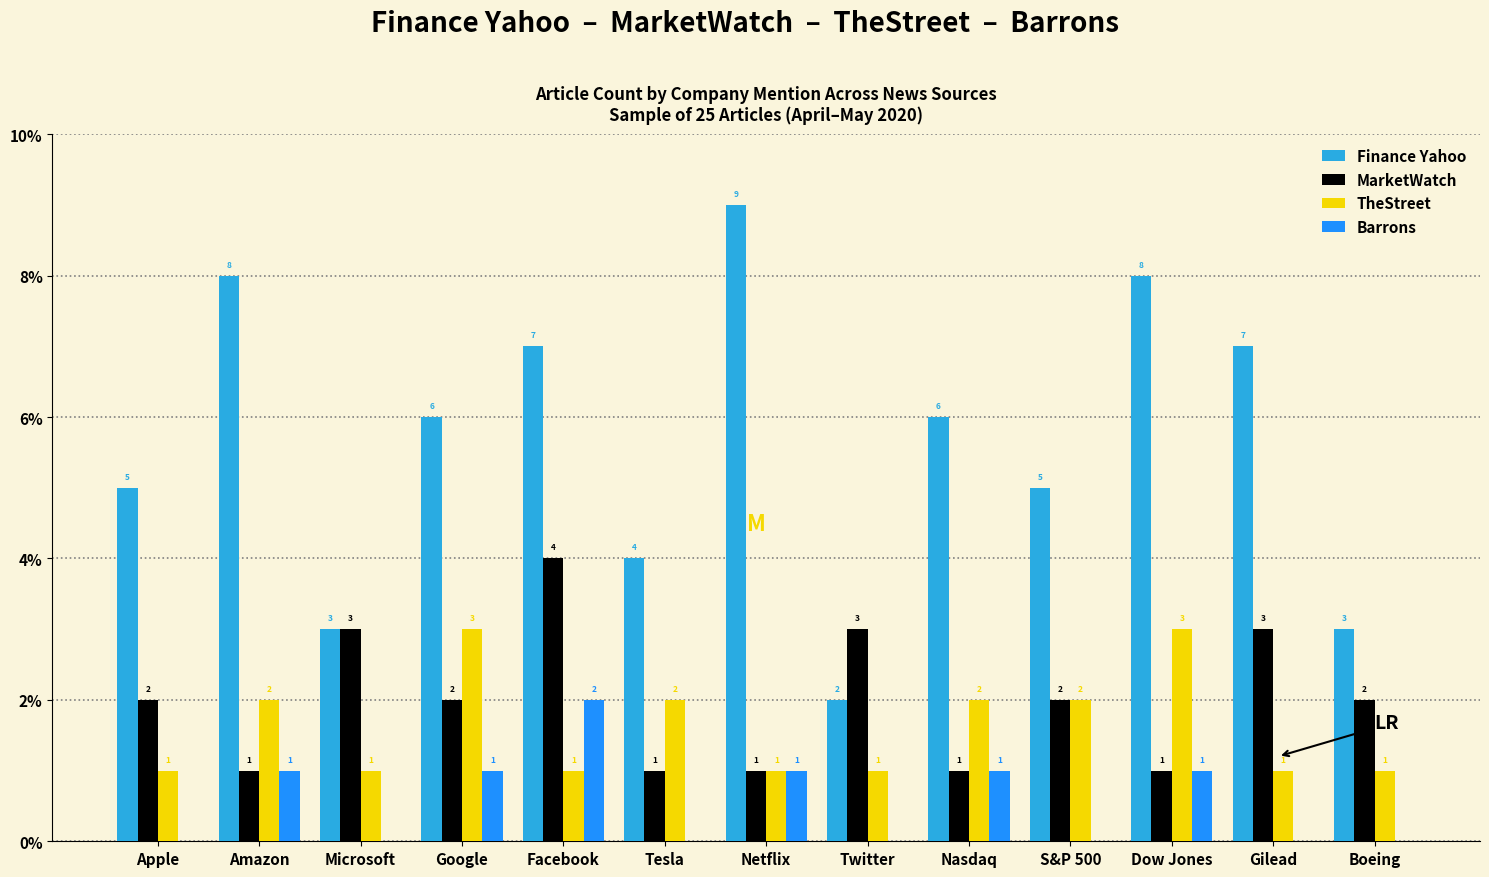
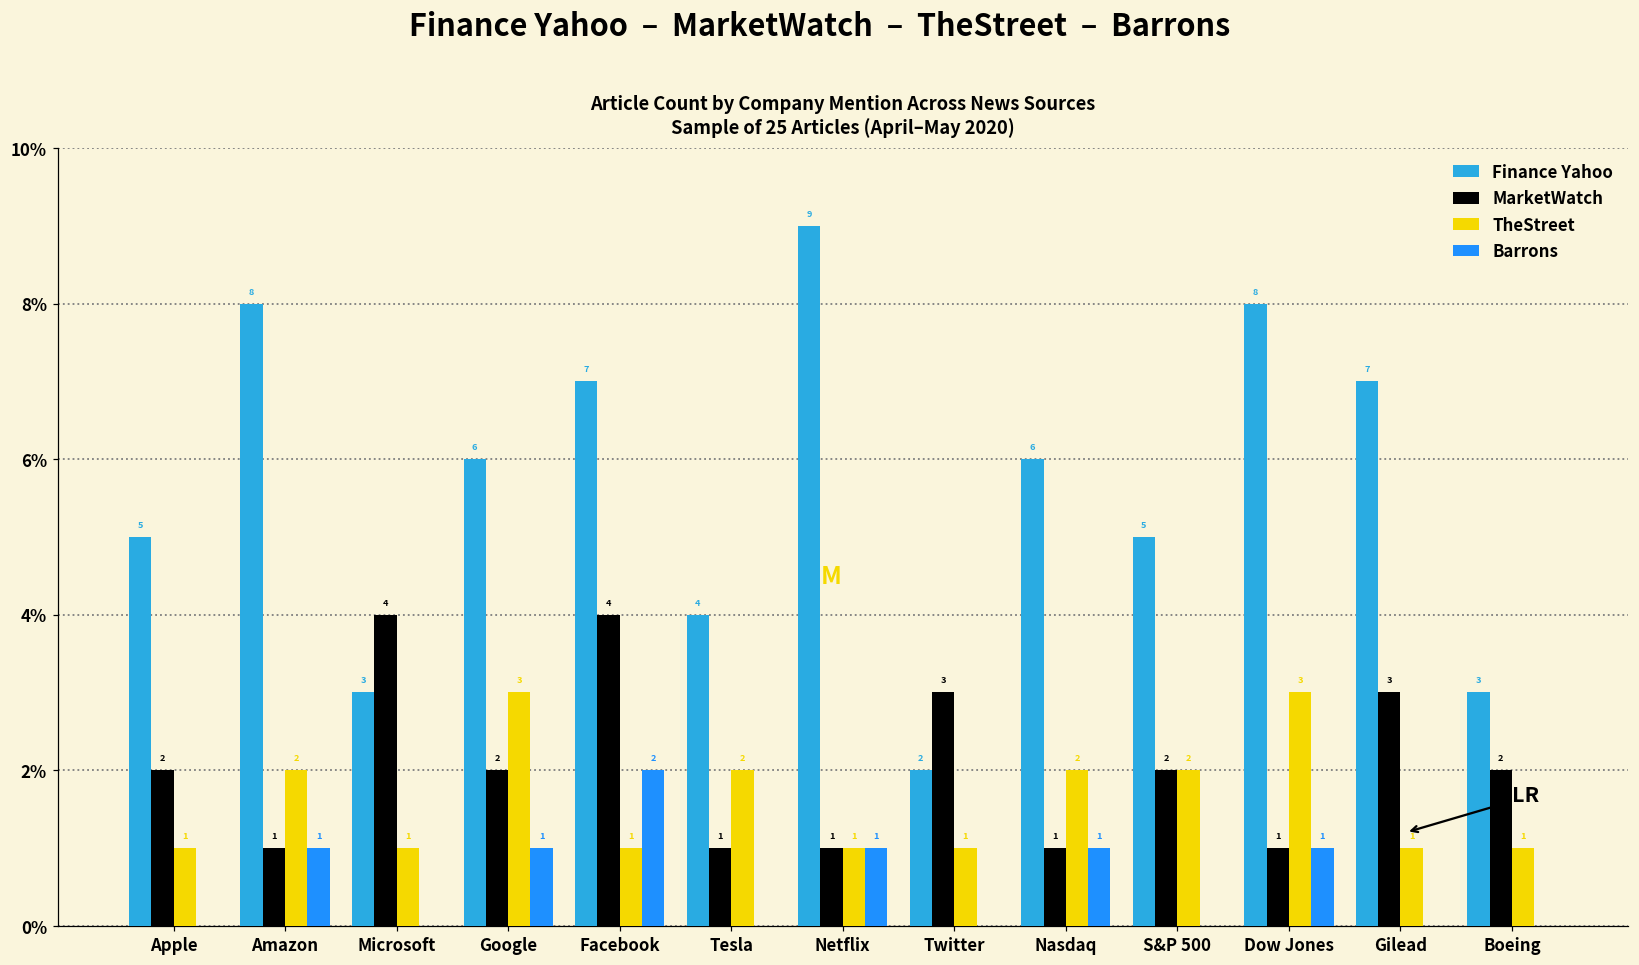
MarketWatch, Microsoft: 3 -> 4
